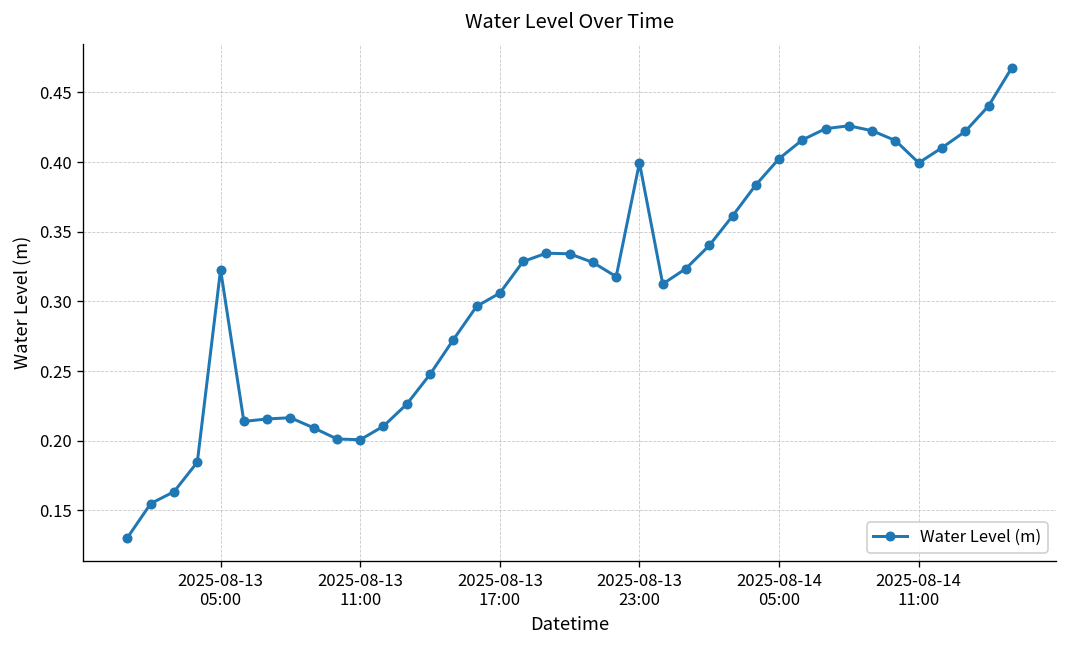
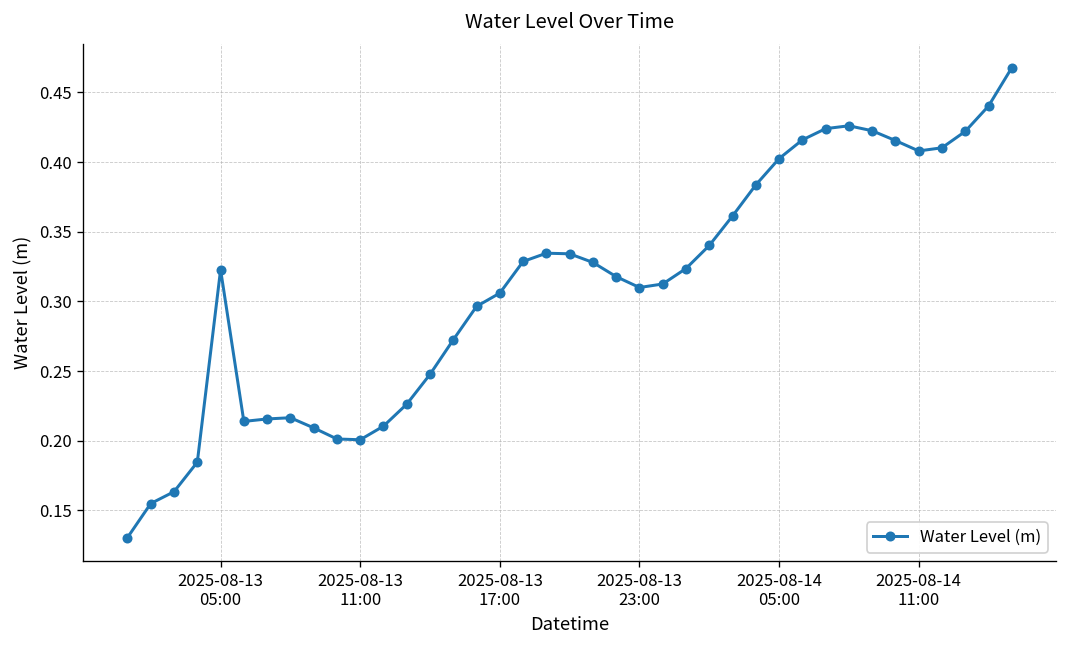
2025-08-13 23:00: 0.399 -> 0.310
2025-08-14 11:00: 0.399 -> 0.408
